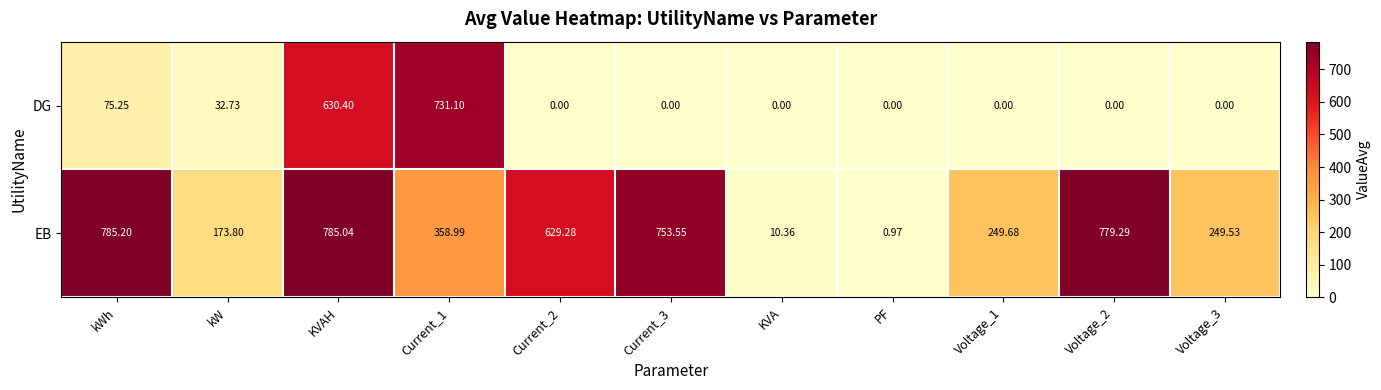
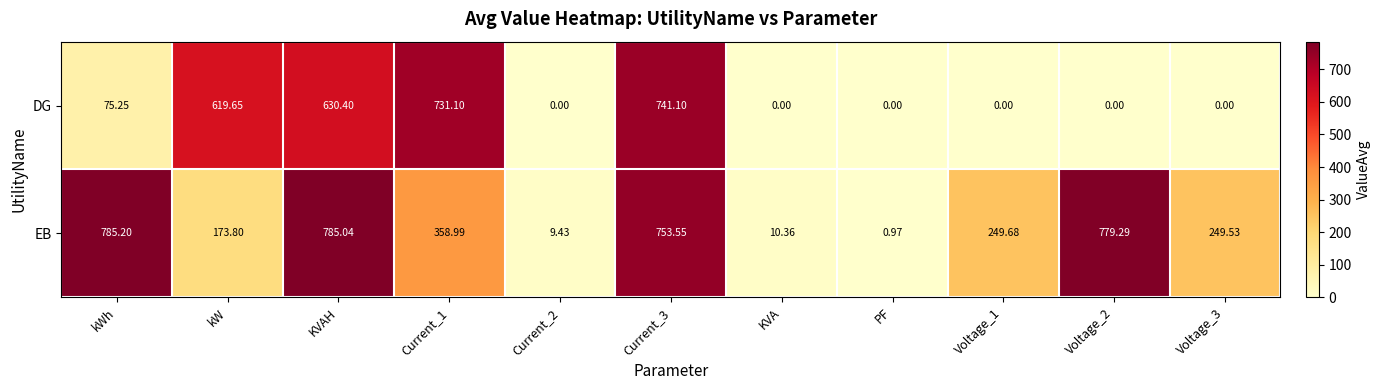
DG, kW: 32.73 -> 619.65
DG, Current_3: 0.00 -> 741.10
EB, Current_2: 629.28 -> 9.43
